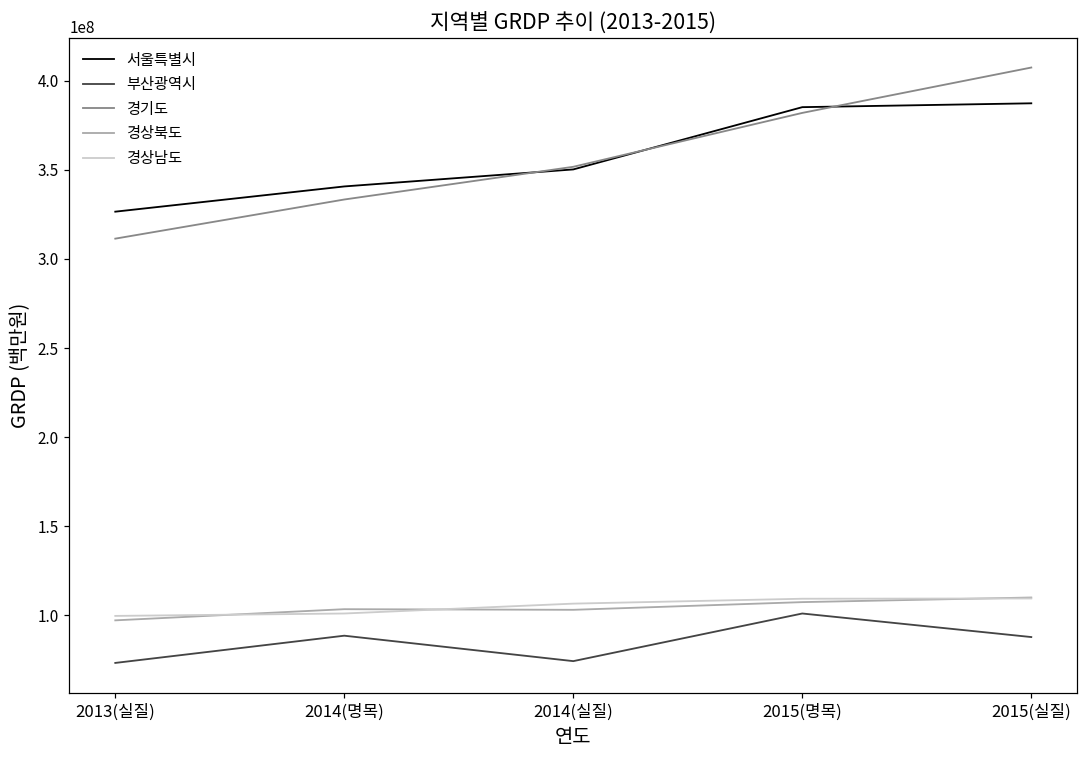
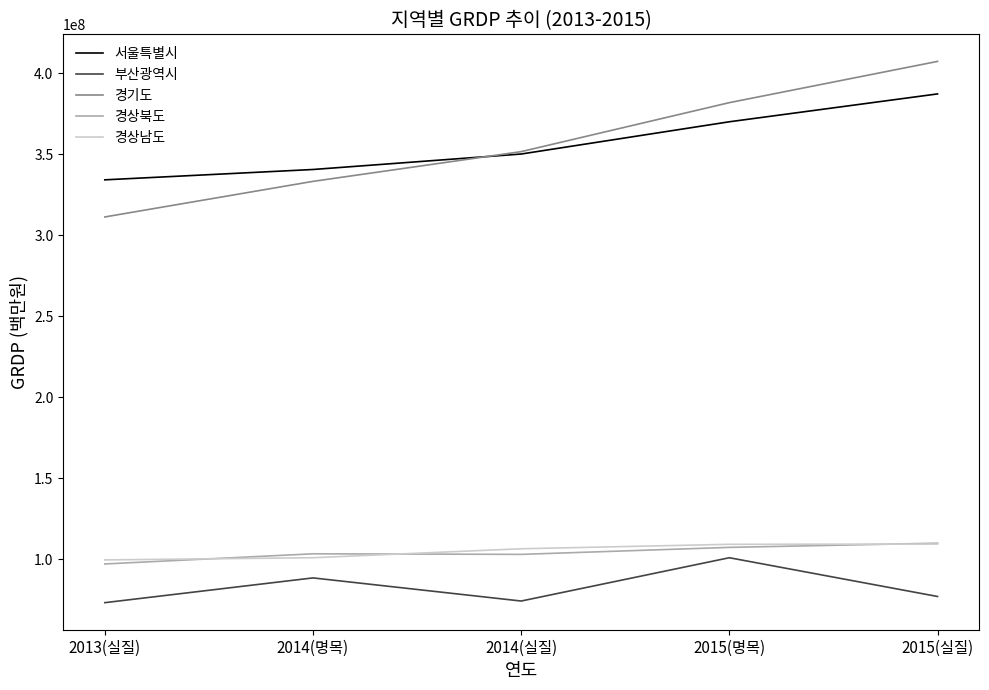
서울특별시, 2013(실질): 327000000 -> 334000000
서울특별시, 2015(명목): 385000000 -> 370000000
부산광역시, 2015(실질): 88000000 -> 77000000
